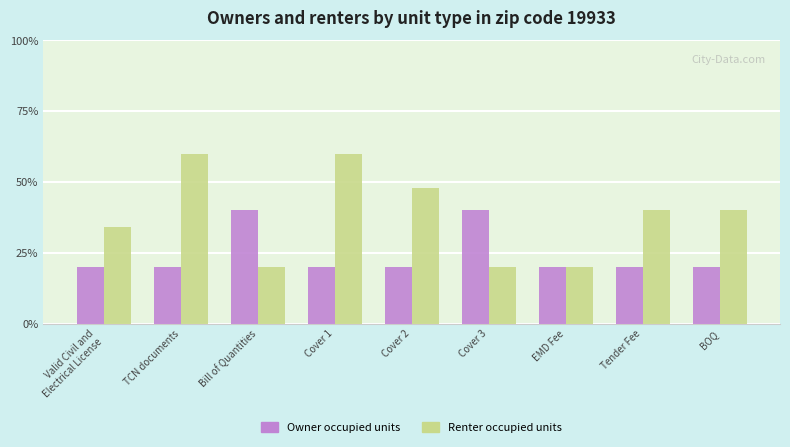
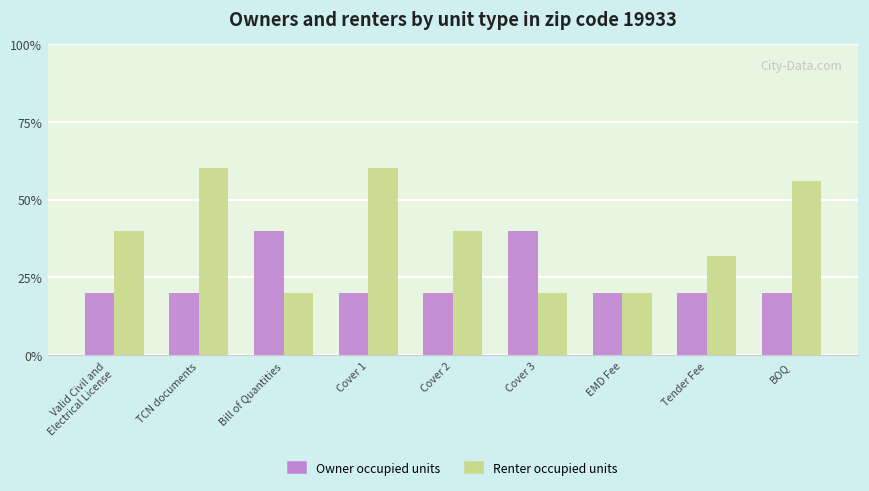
Renter occupied units, Valid Civil and Electrical License: 34% -> 40%
Renter occupied units, Cover 2: 48% -> 40%
Renter occupied units, Tender Fee: 40% -> 32%
Renter occupied units, BOQ: 40% -> 56%
